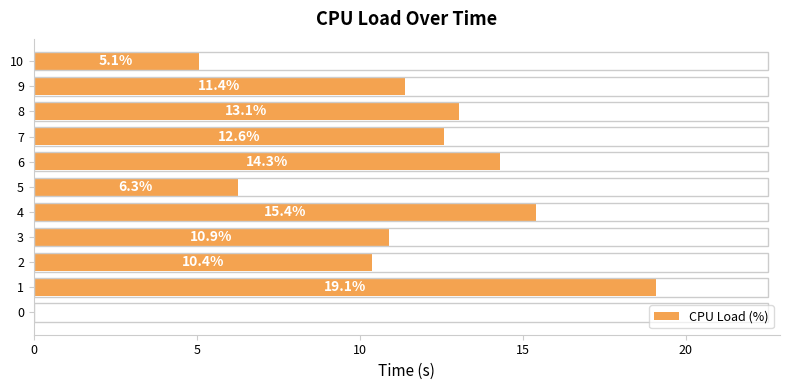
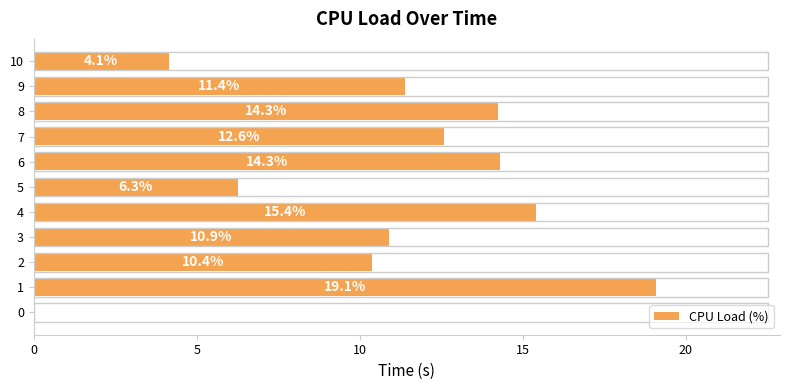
10: 5.1% -> 4.1%
8: 13.1% -> 14.3%
